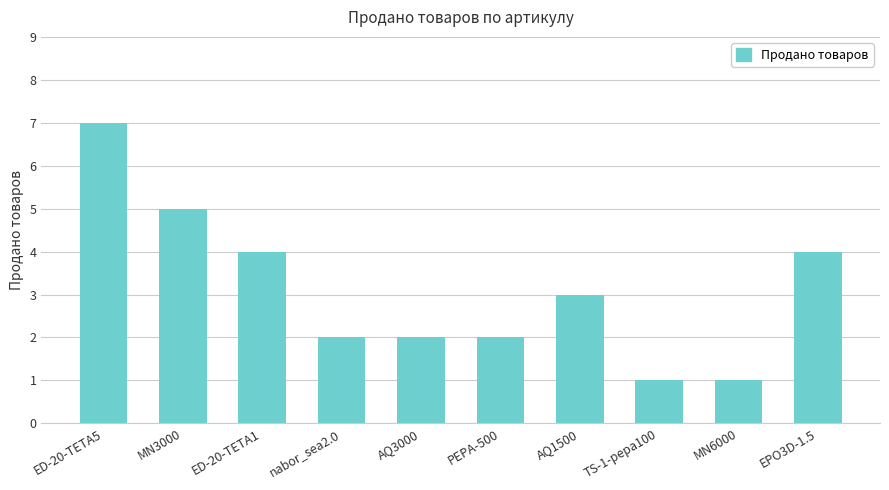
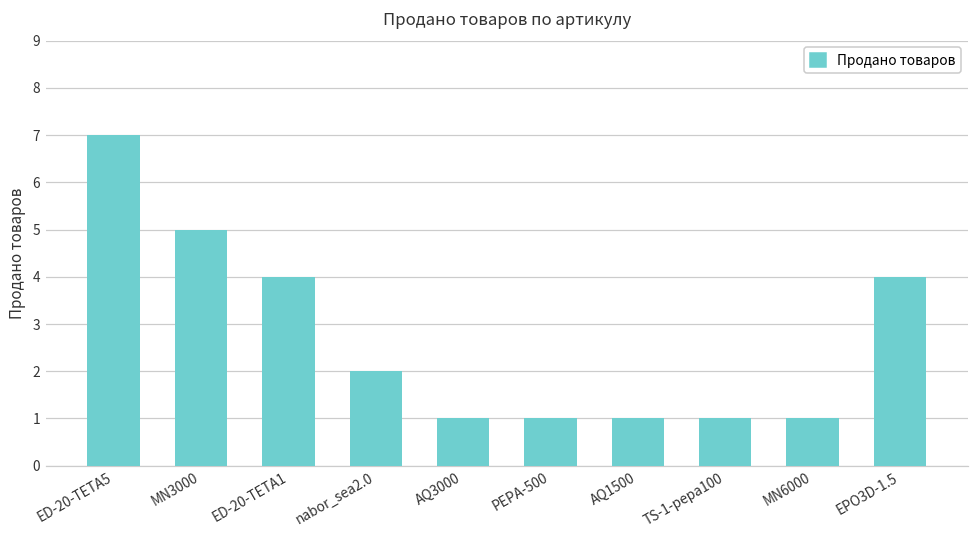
AQ3000: 2 -> 1
PEPA-500: 2 -> 1
AQ1500: 3 -> 1
